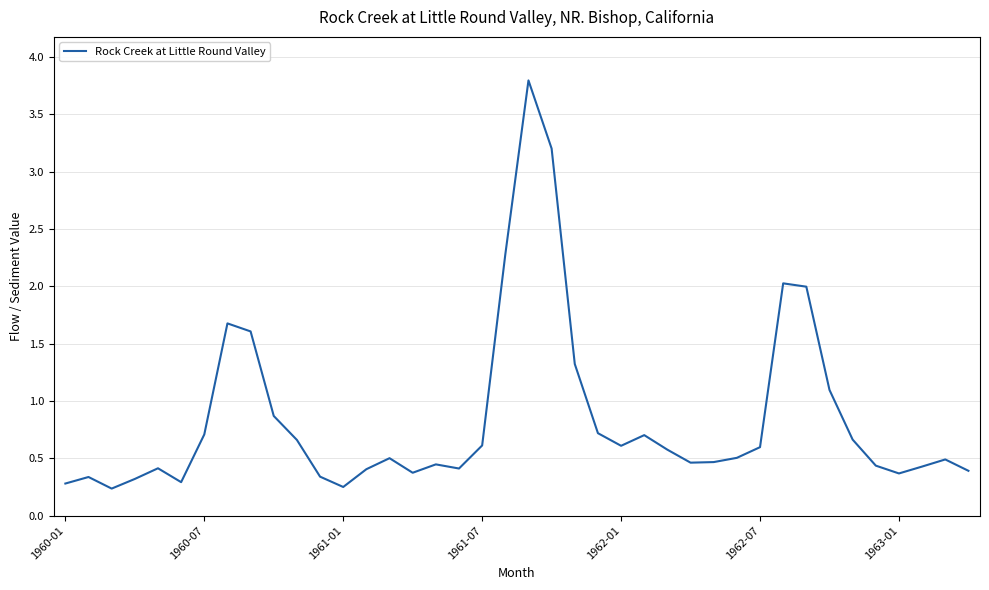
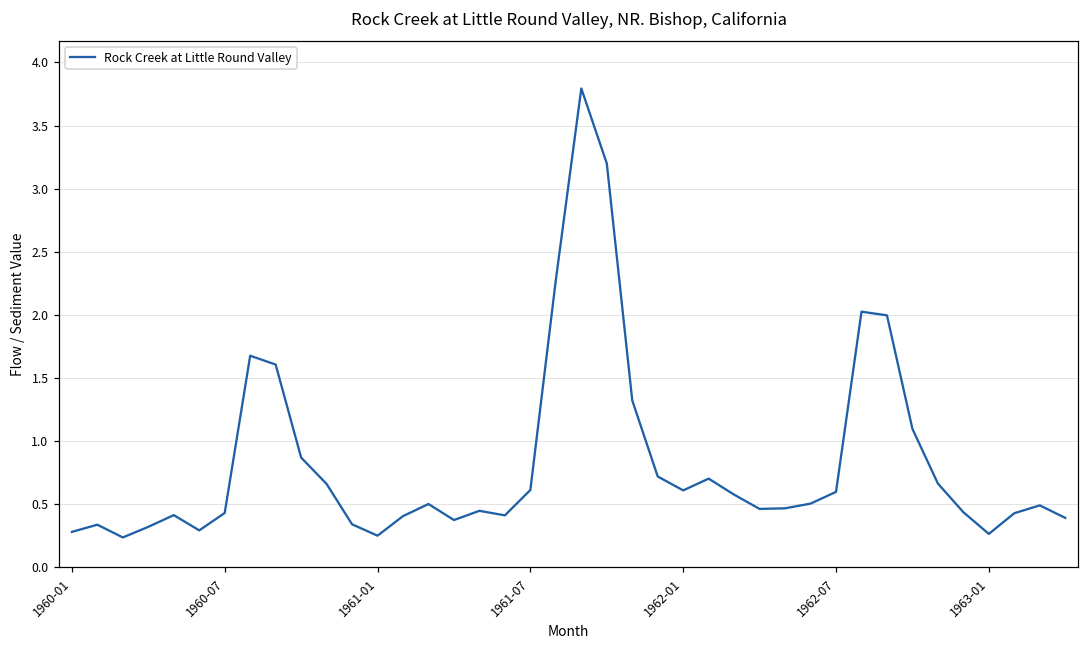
1960-07: 0.71 -> 0.43
1963-01: 0.37 -> 0.26
